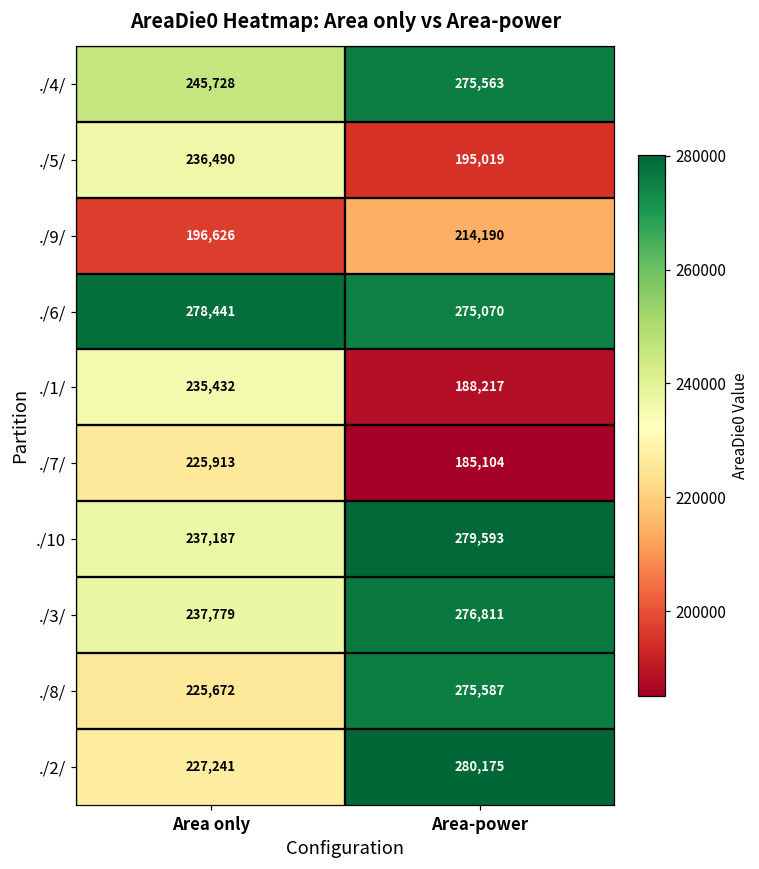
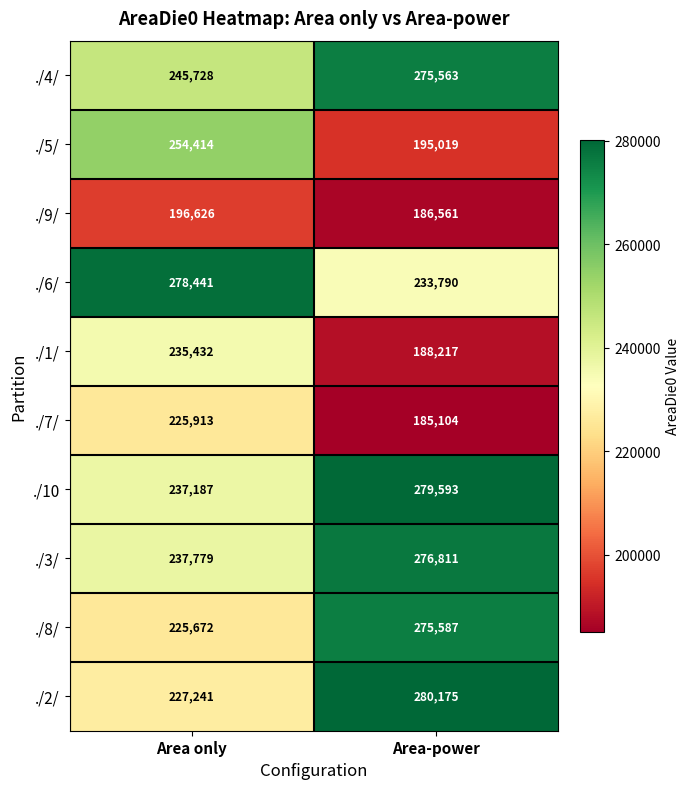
./5/, Area only: 236,490 -> 254,414
./9/, Area-power: 214,190 -> 186,561
./6/, Area-power: 275,070 -> 233,790
